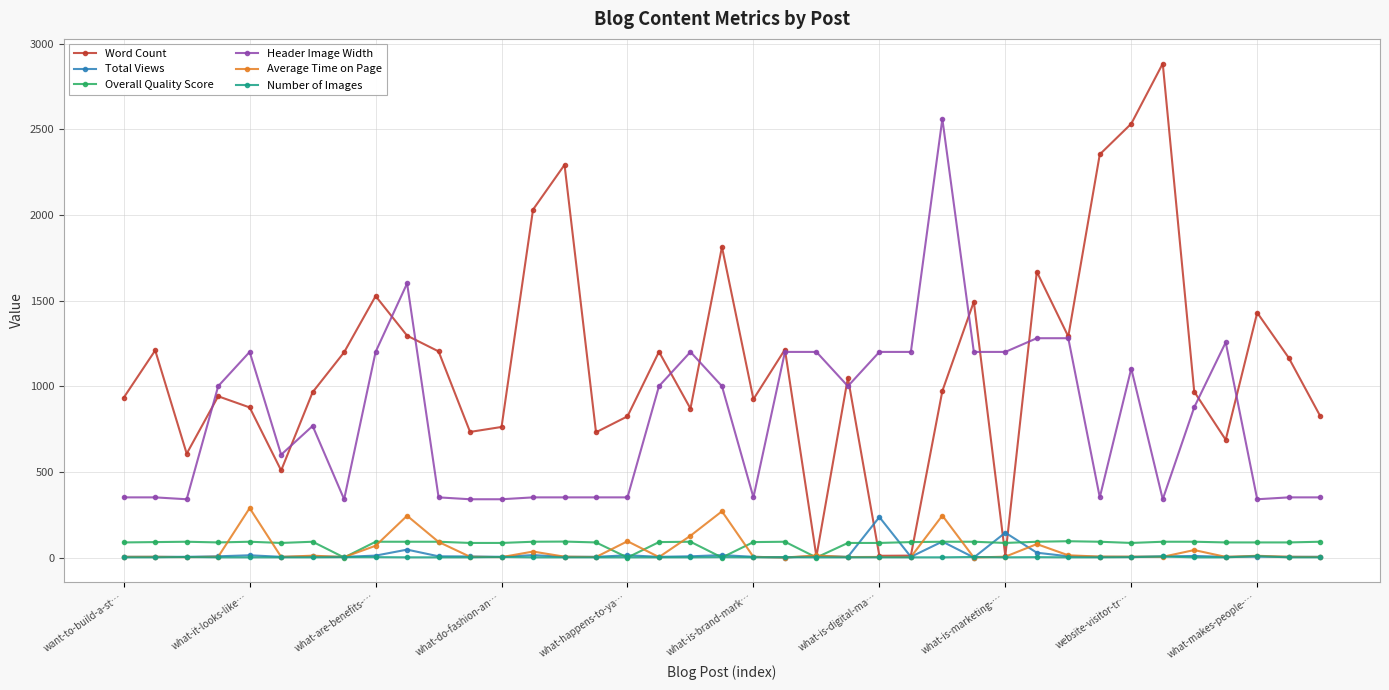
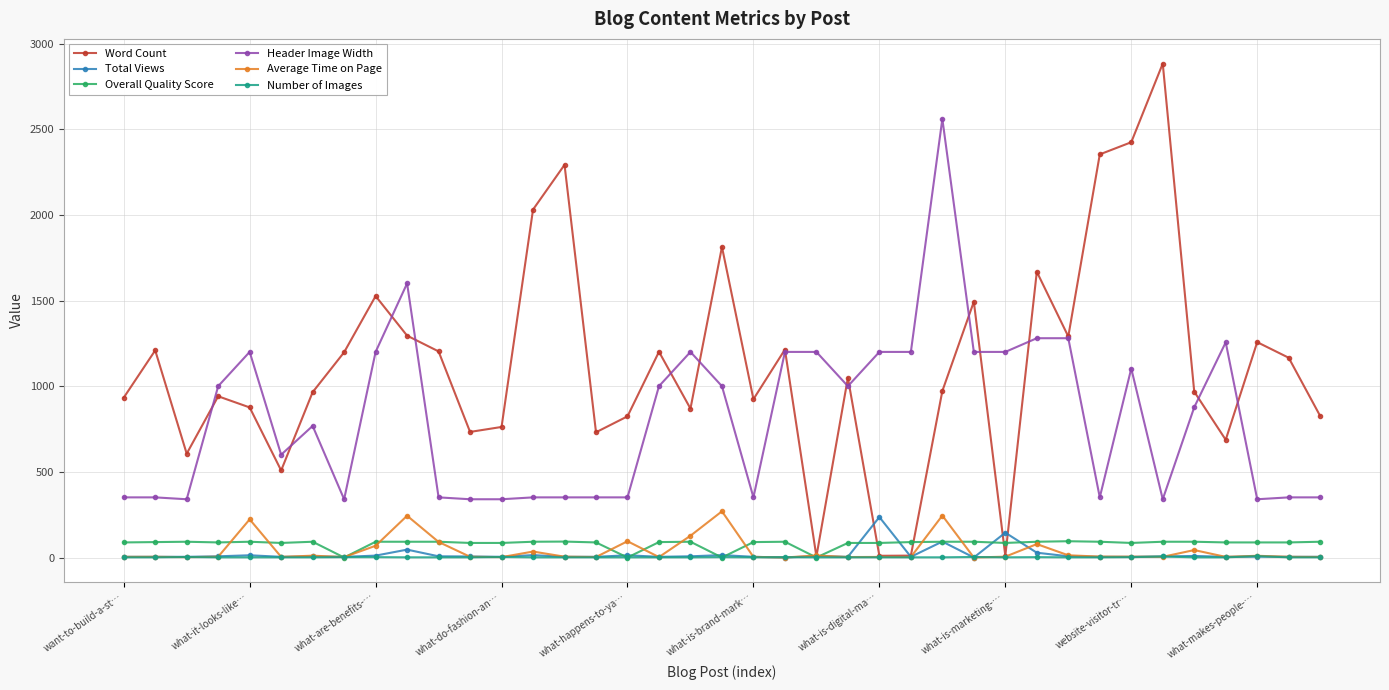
Average Time on Page, what-it-looks-like…: 290 -> 220
Word Count, website-visitor-tr…: 2530 -> 2420
Word Count, what-makes-people-…: 1430 -> 1260
